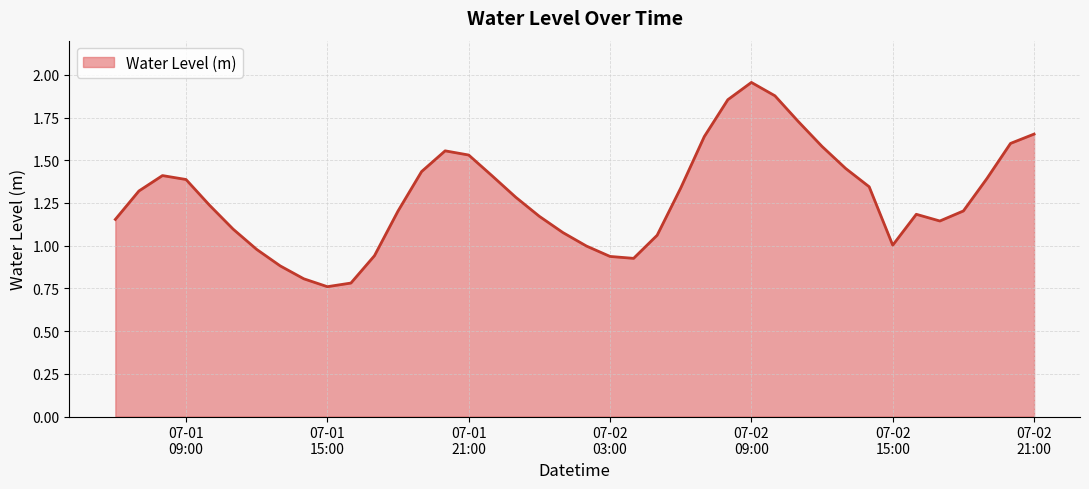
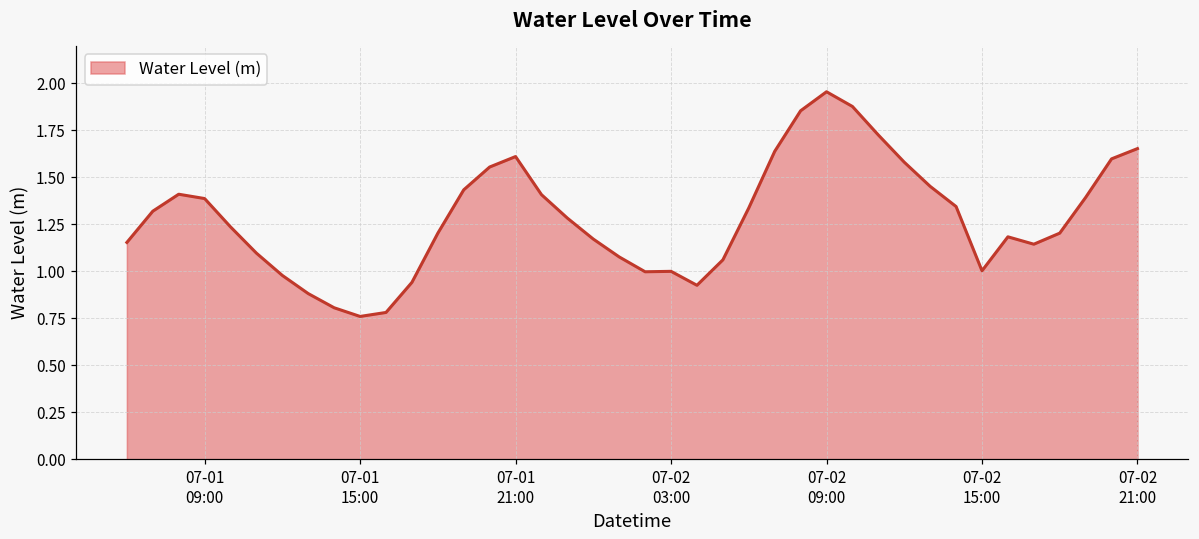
07-01 21:00: 1.53 -> 1.61
07-02 03:00: 0.94 -> 1.00
